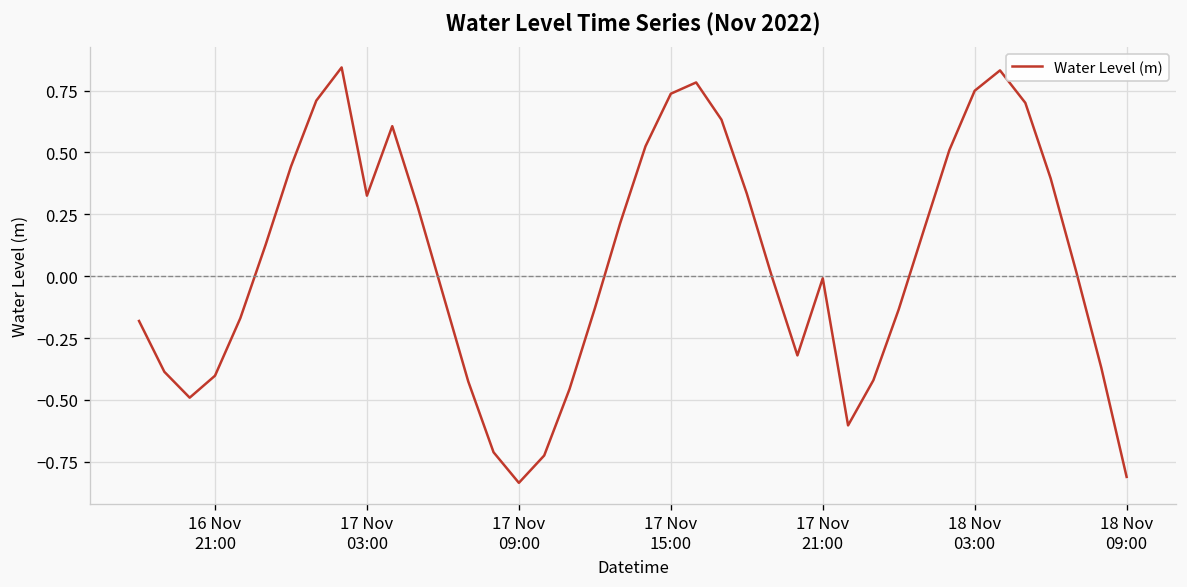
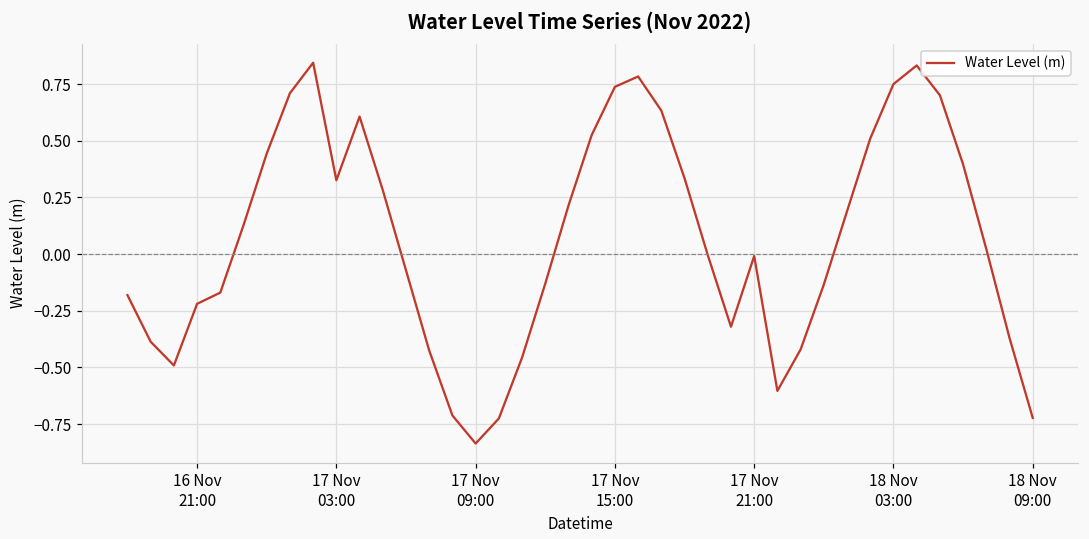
16 Nov 21:00: -0.40 -> -0.22
18 Nov 09:00: -0.81 -> -0.72
